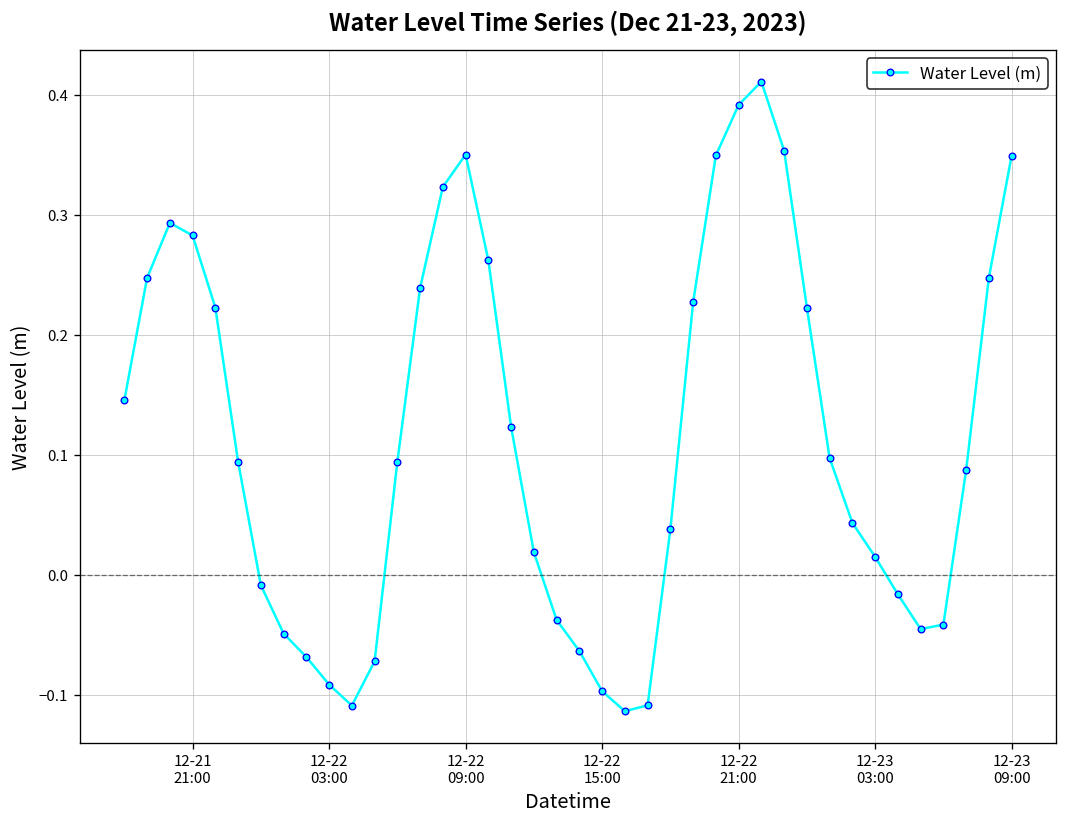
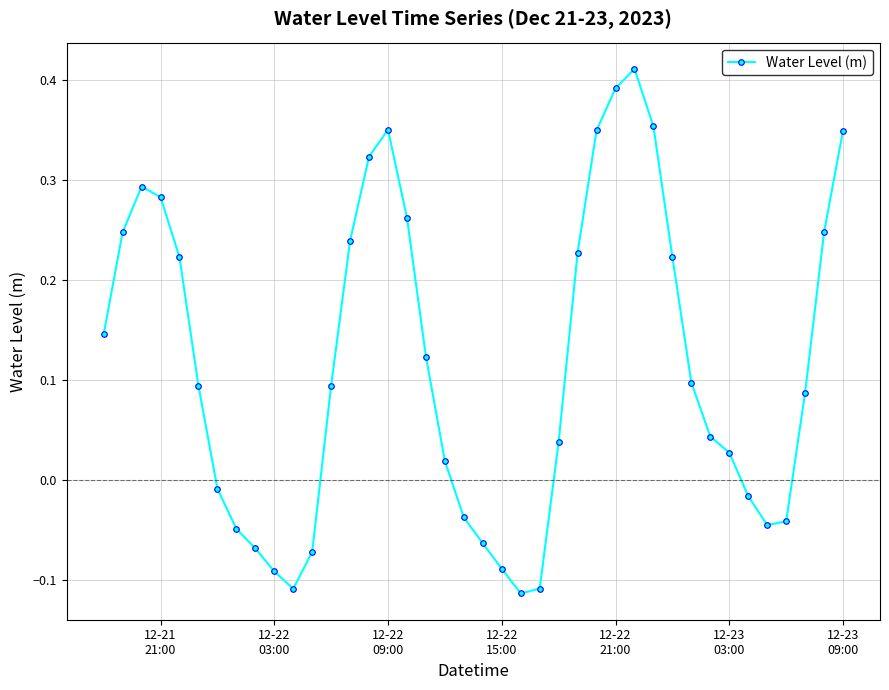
12-22 15:00: -0.10 -> -0.09
12-23 03:00: 0.02 -> 0.03
